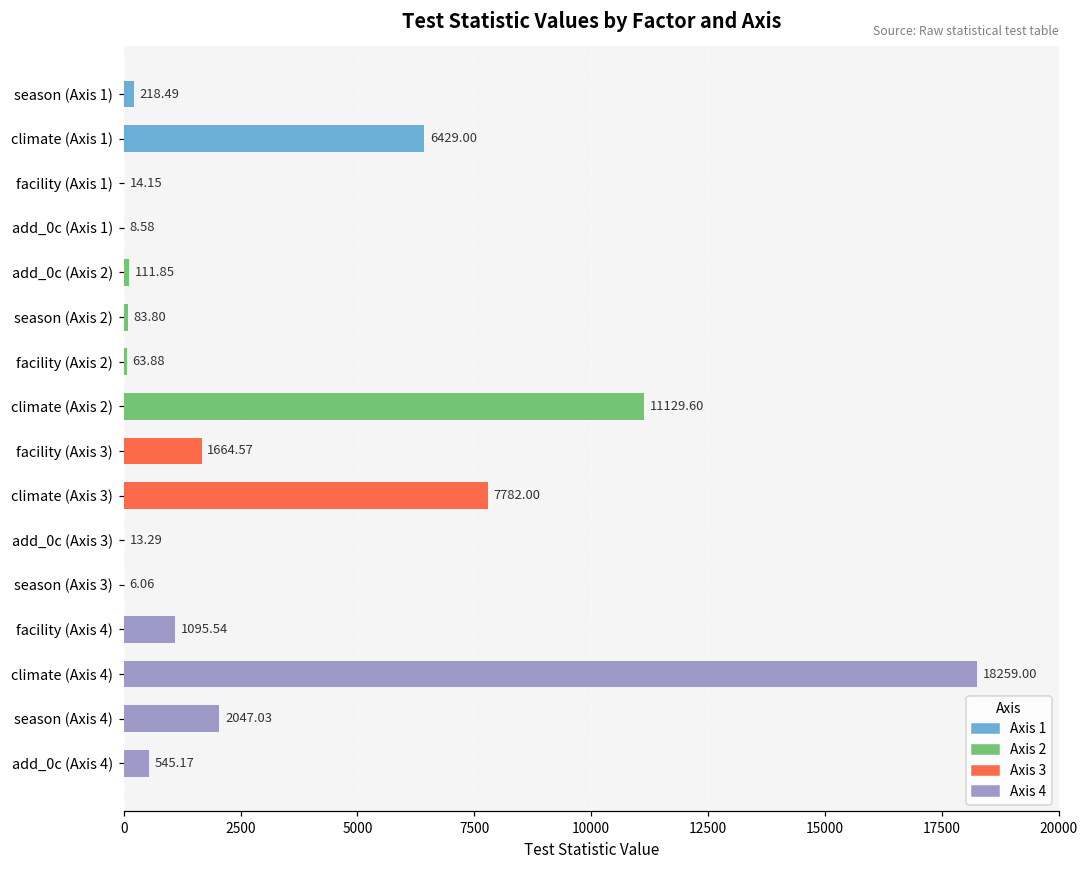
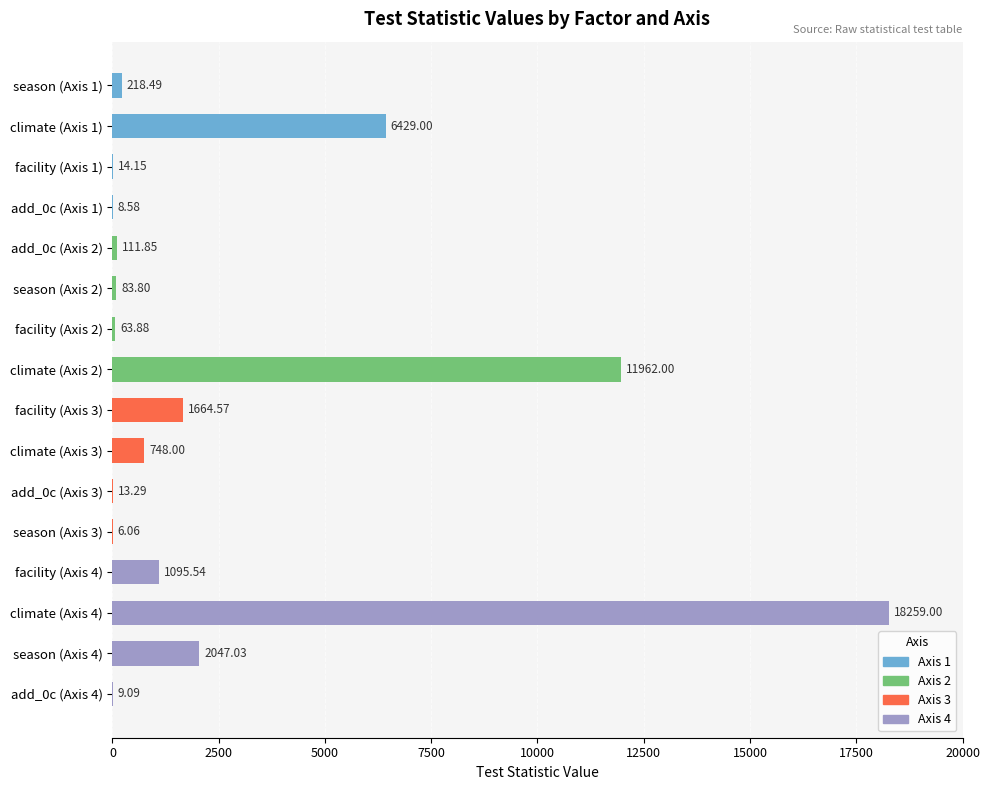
climate (Axis 2): 11129.60 -> 11962.00
climate (Axis 3): 7782.00 -> 748.00
add_0c (Axis 4): 545.17 -> 9.09
